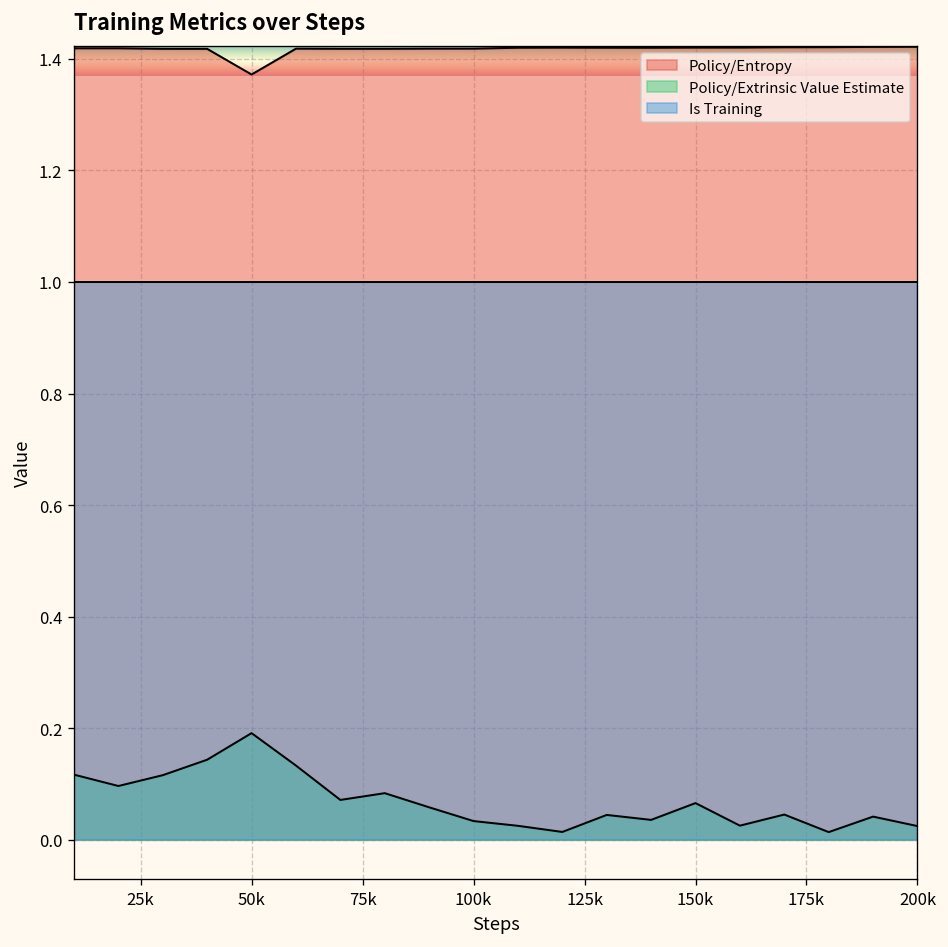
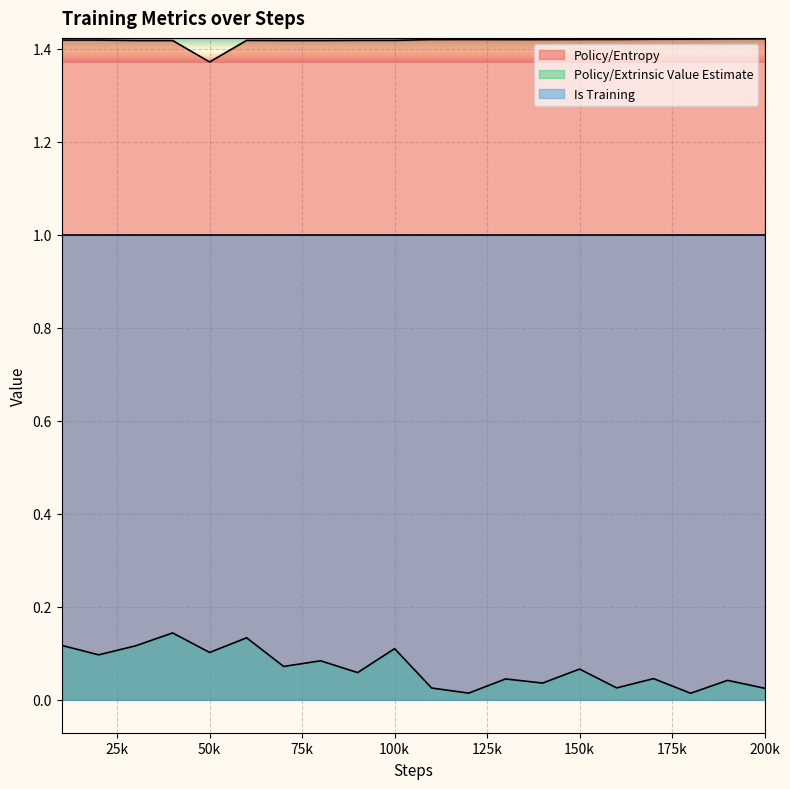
Policy/Extrinsic Value Estimate, 50k: 0.19 -> 0.10
Policy/Extrinsic Value Estimate, 100k: 0.03 -> 0.11
